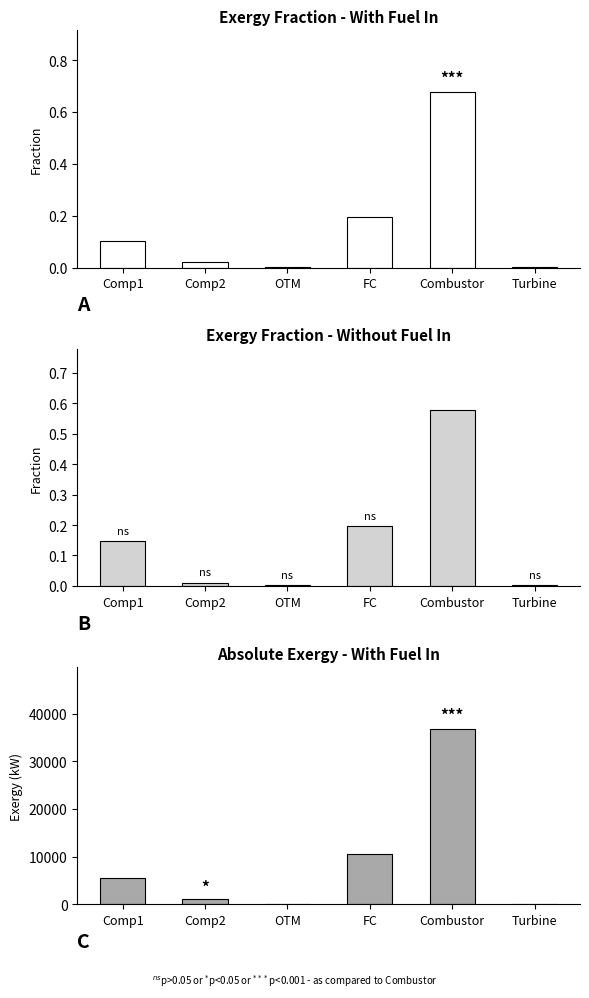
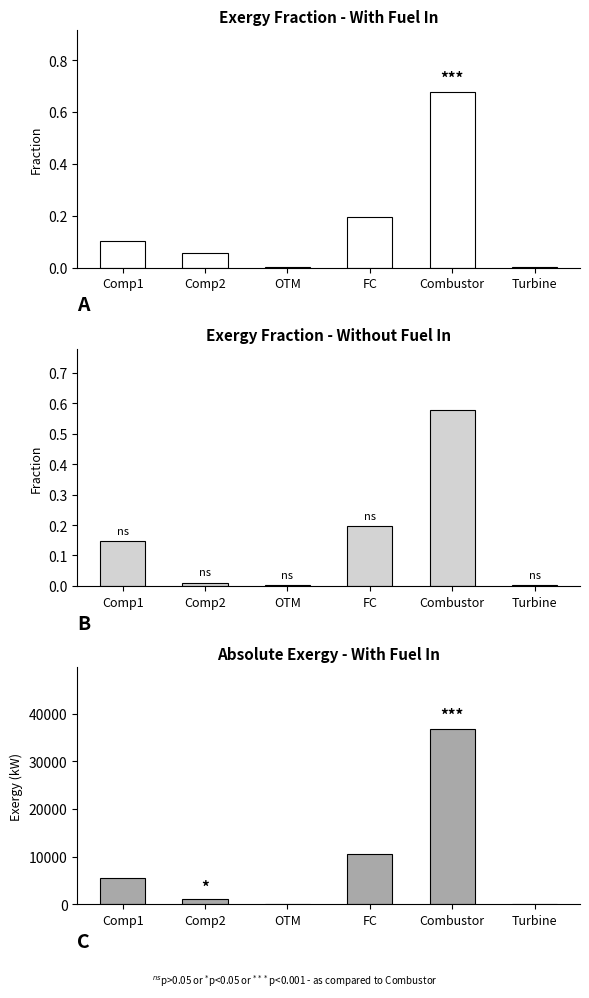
Exergy Fraction - With Fuel In, Comp2: 0.02 -> 0.06
